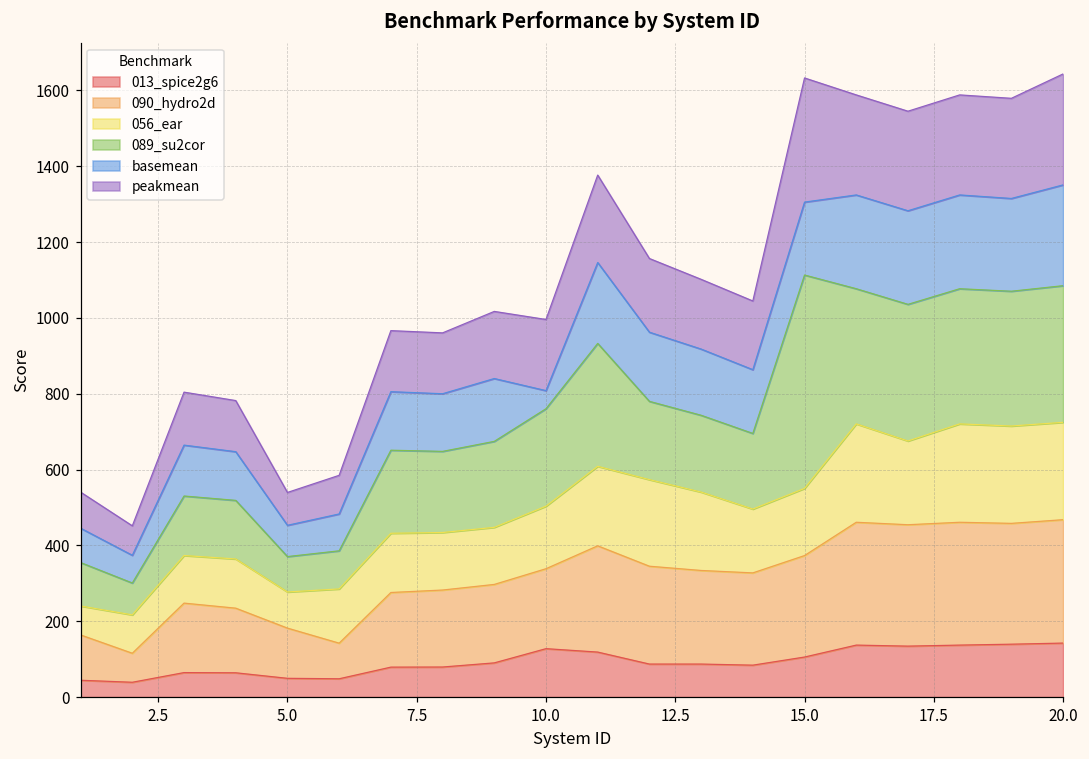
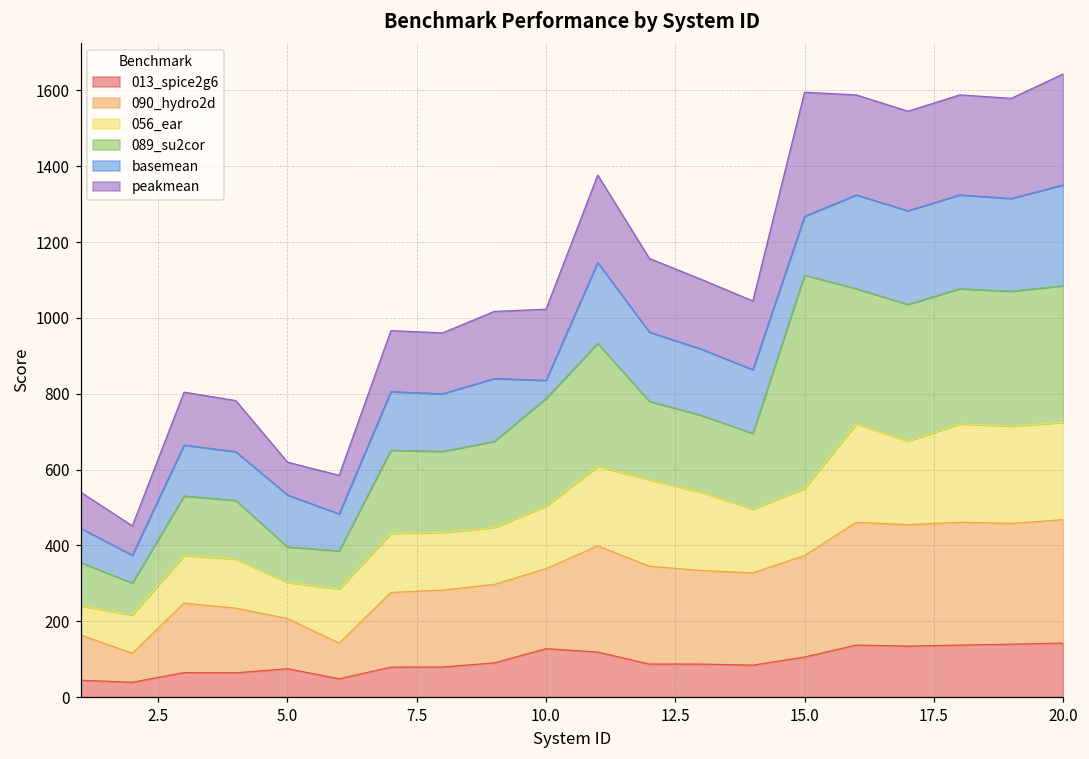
013_spice2g6, 5.0: 50 -> 70
basemean, 5.0: 80 -> 140
089_su2cor, 10.0: 260 -> 280
basemean, 15.0: 190 -> 150
